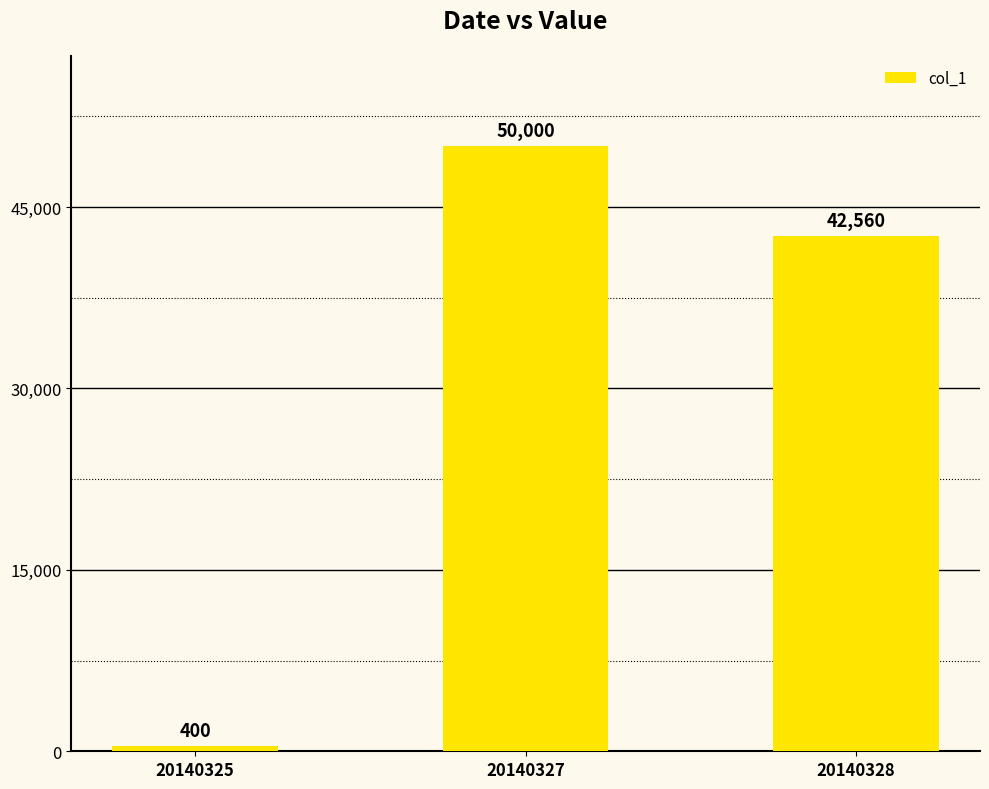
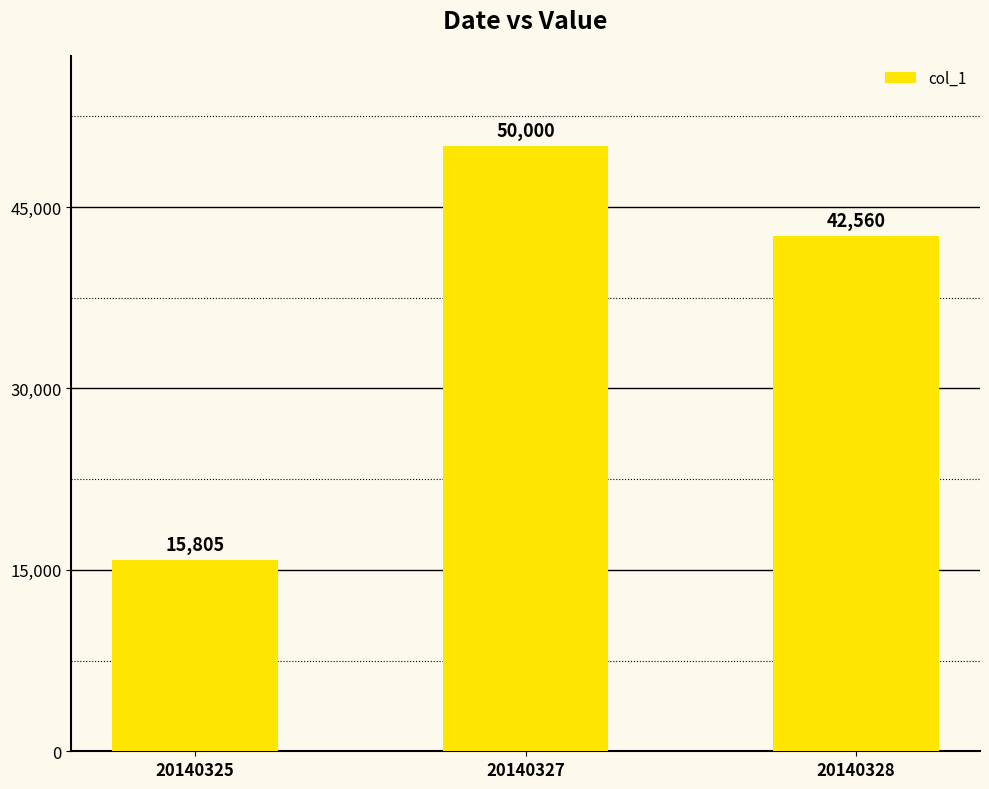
20140325: 400 -> 15,805
